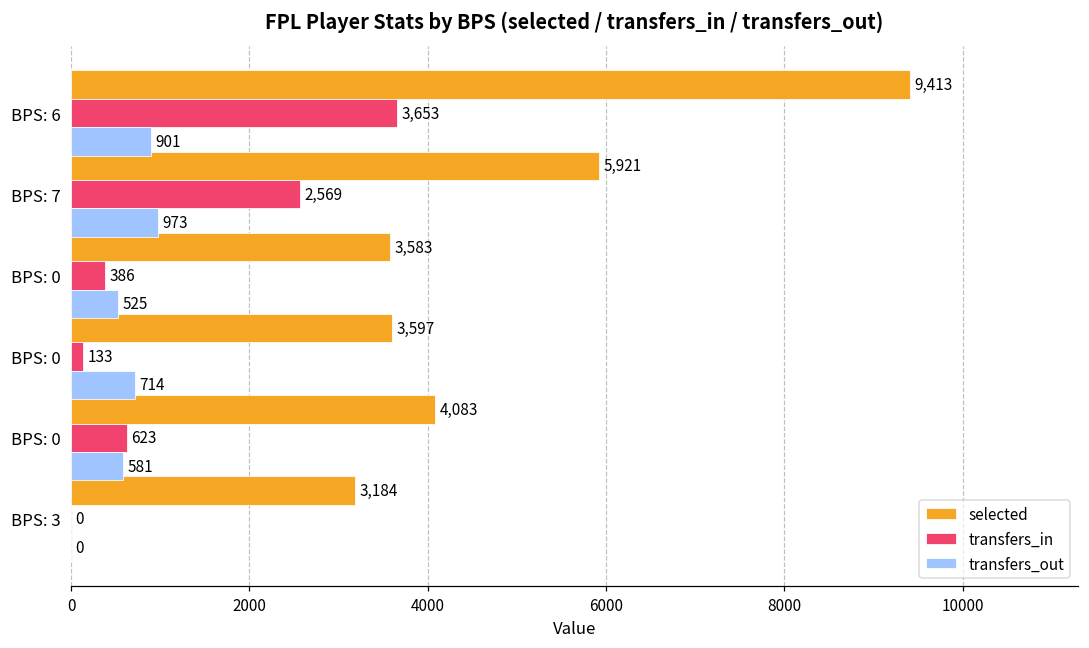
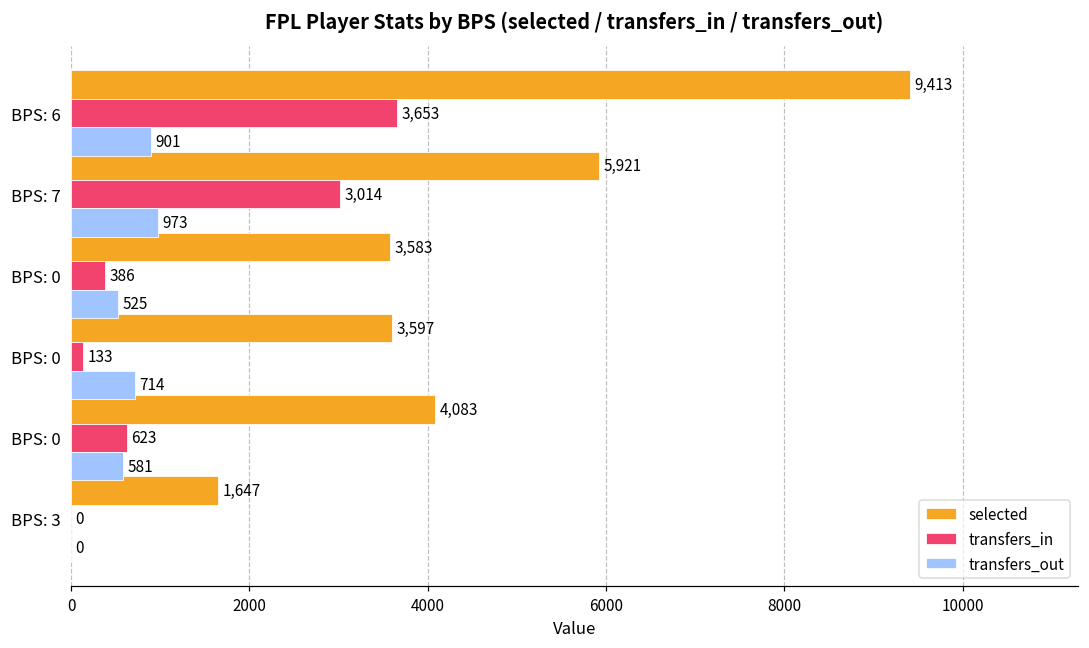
transfers_in, BPS: 7: 2,569 -> 3,014
selected, BPS: 3: 3,184 -> 1,647
